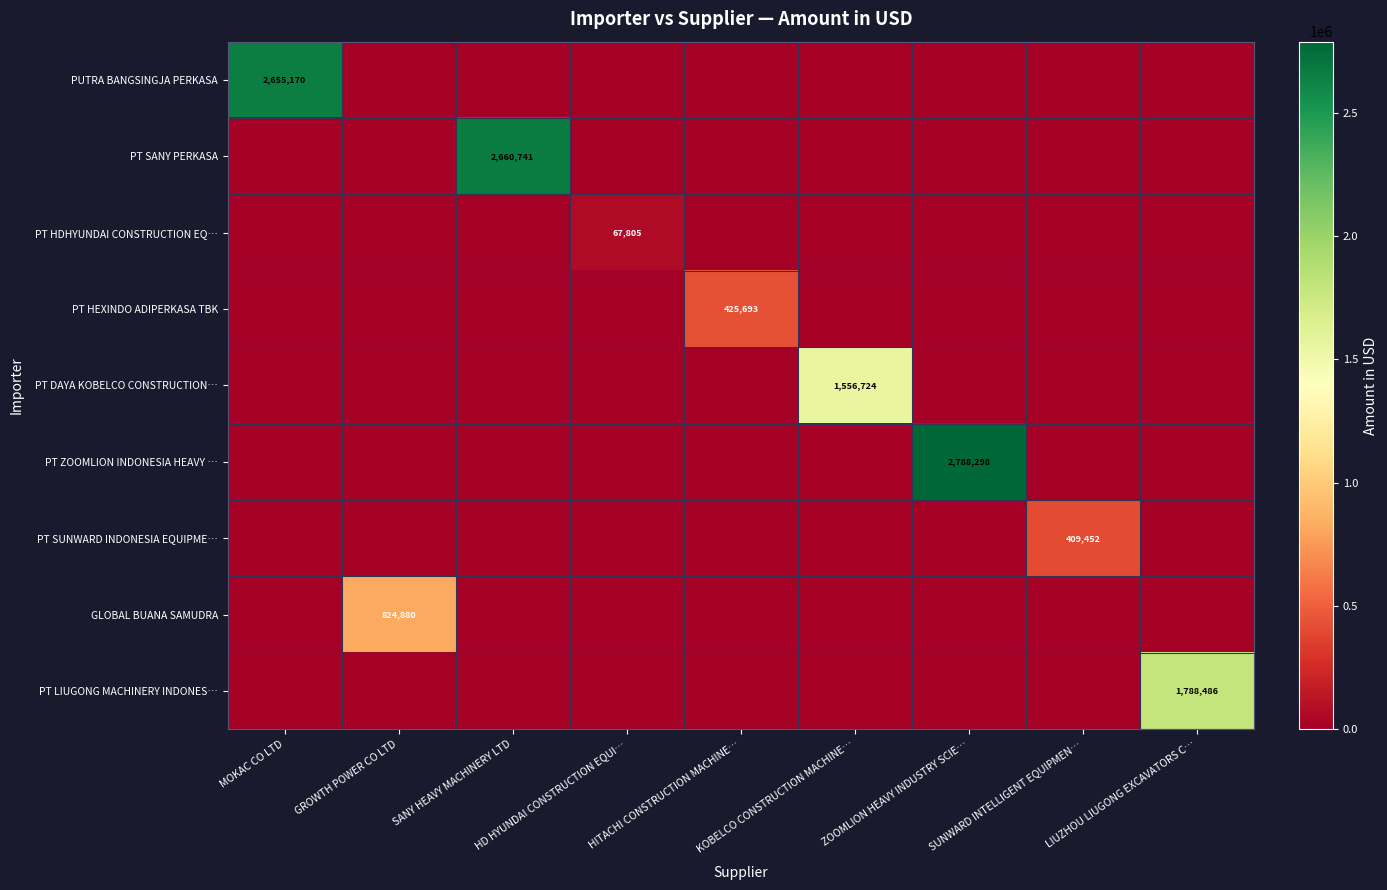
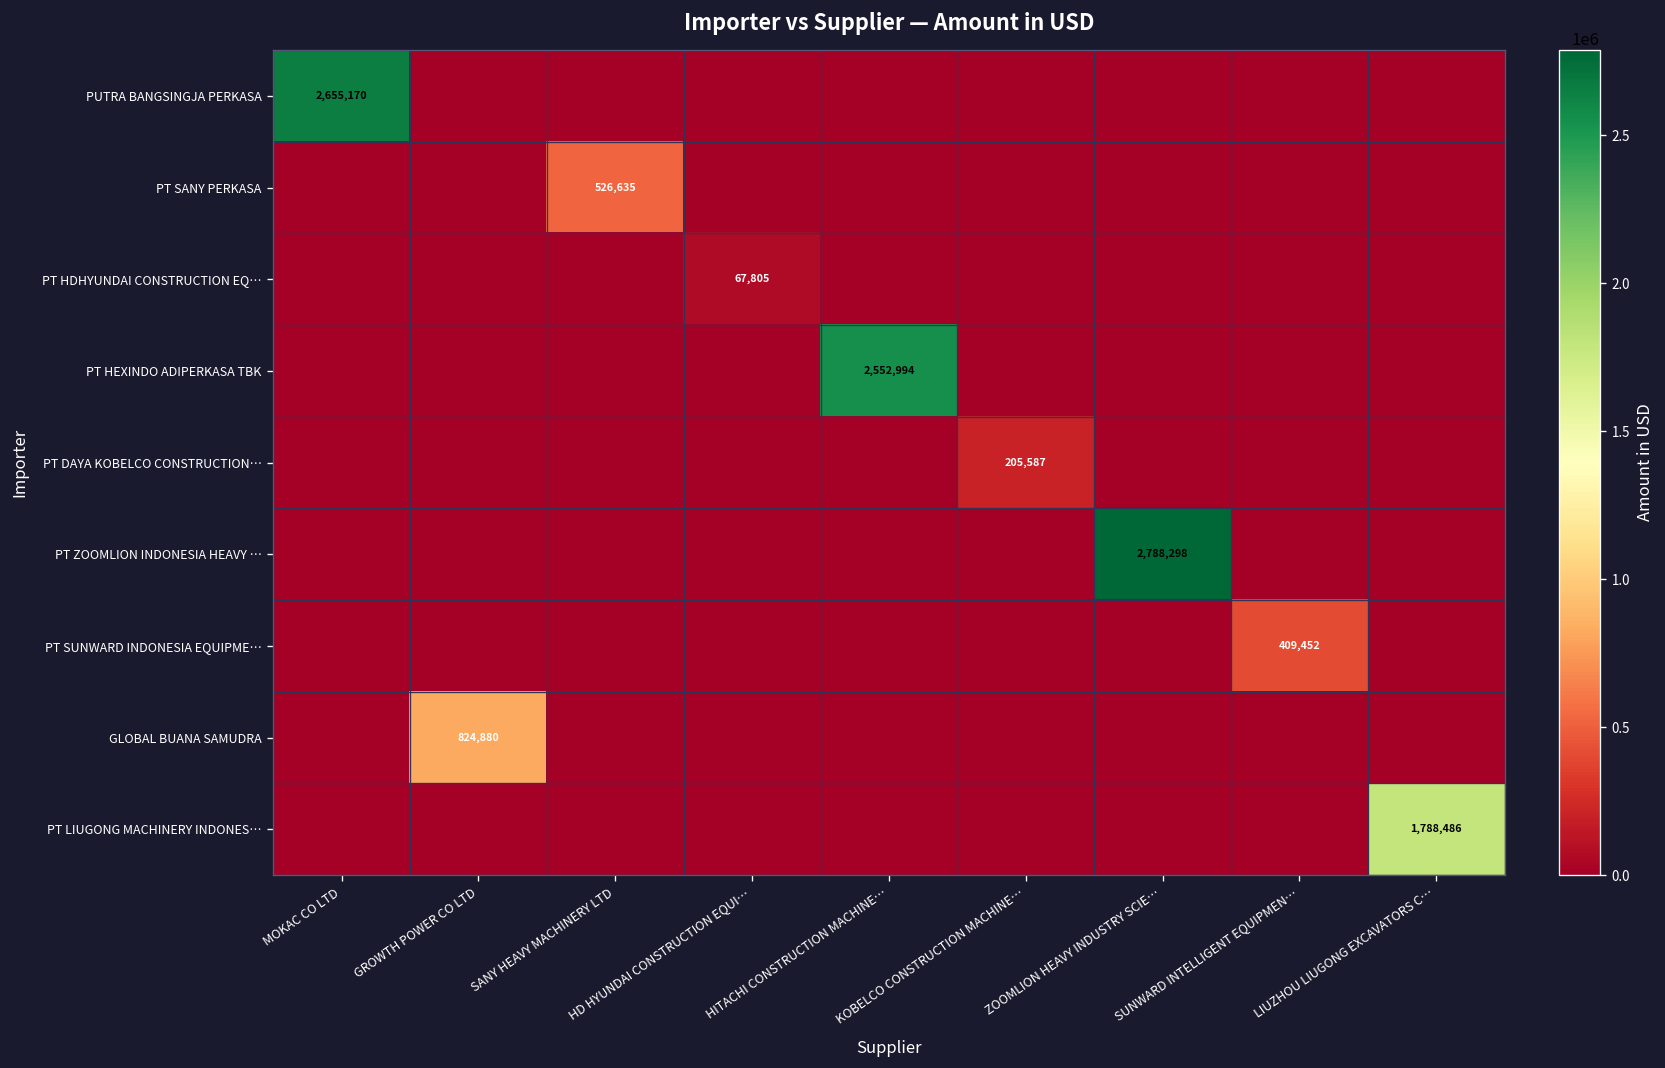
PT SANY PERKASA, SANY HEAVY MACHINERY LTD: 2,660,741 -> 526,635
PT HEXINDO ADIPERKASA TBK, HITACHI CONSTRUCTION MACHINE…: 425,693 -> 2,552,994
PT DAYA KOBELCO CONSTRUCTION…, KOBELCO CONSTRUCTION MACHINE…: 1,556,724 -> 205,587
